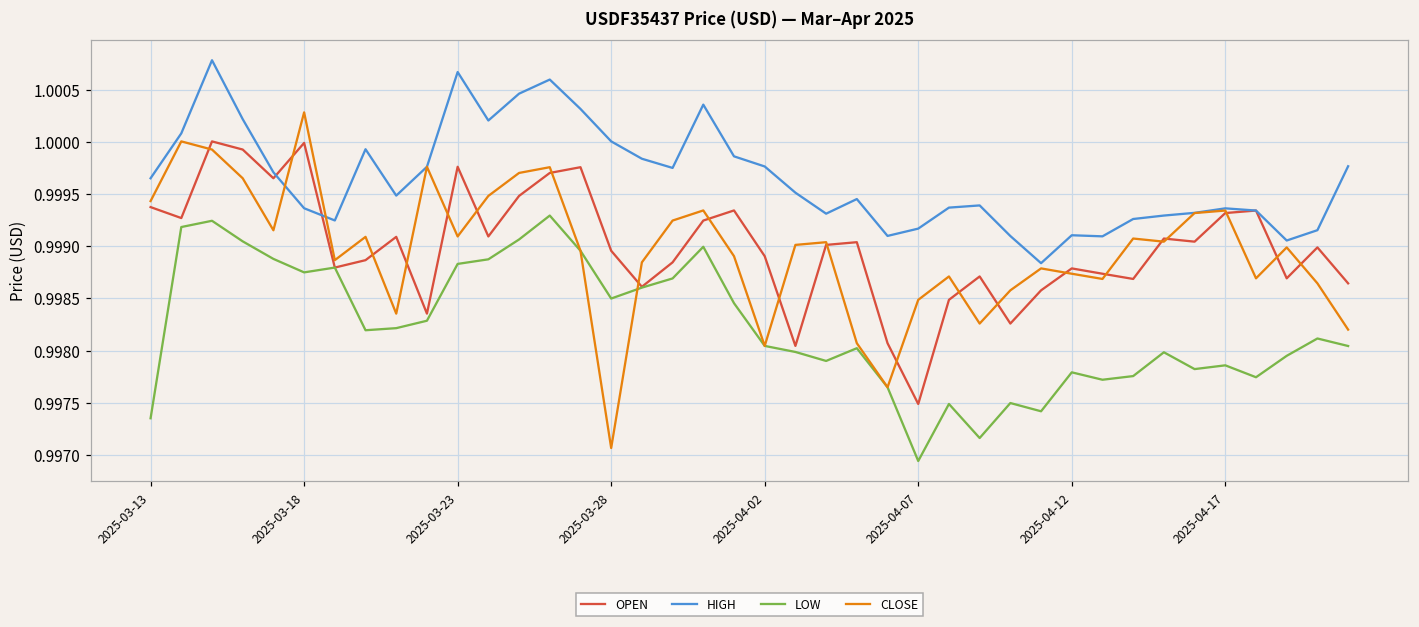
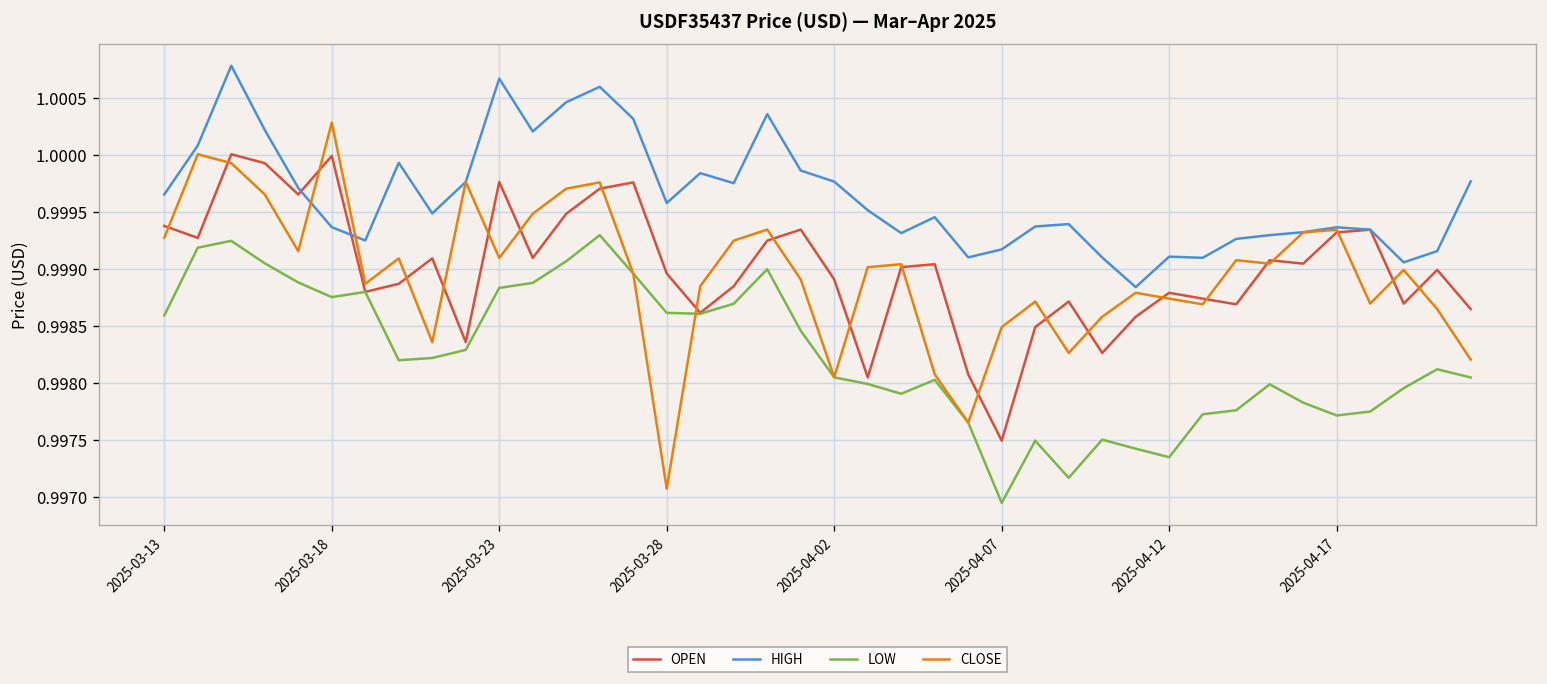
LOW, 2025-03-13: 0.9974 -> 0.9986
CLOSE, 2025-03-13: 0.9994 -> 0.9993
HIGH, 2025-03-28: 1.0000 -> 0.9996
LOW, 2025-03-28: 0.9985 -> 0.9986
LOW, 2025-04-12: 0.9978 -> 0.9973
LOW, 2025-04-17: 0.9979 -> 0.9977
